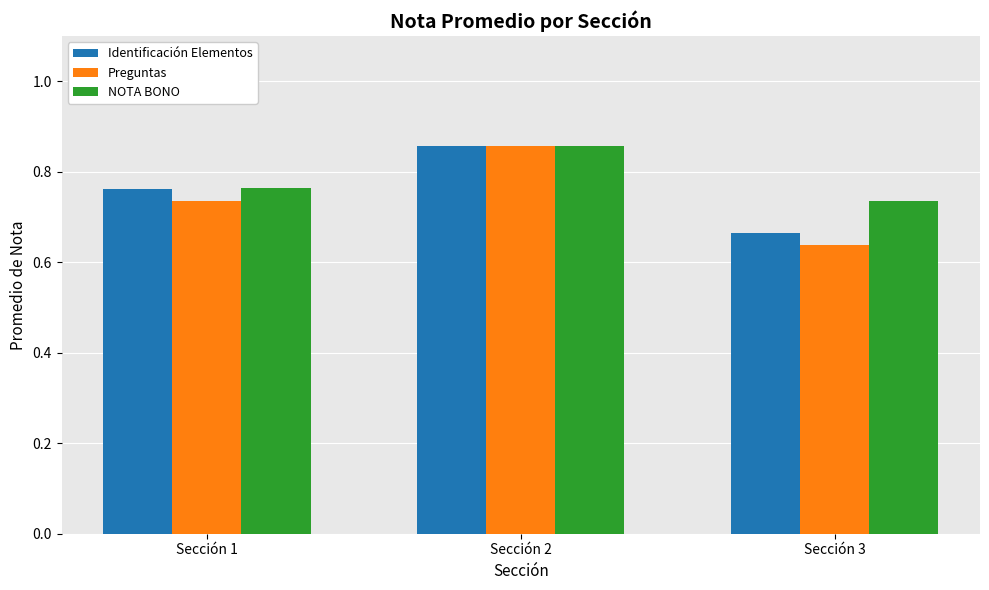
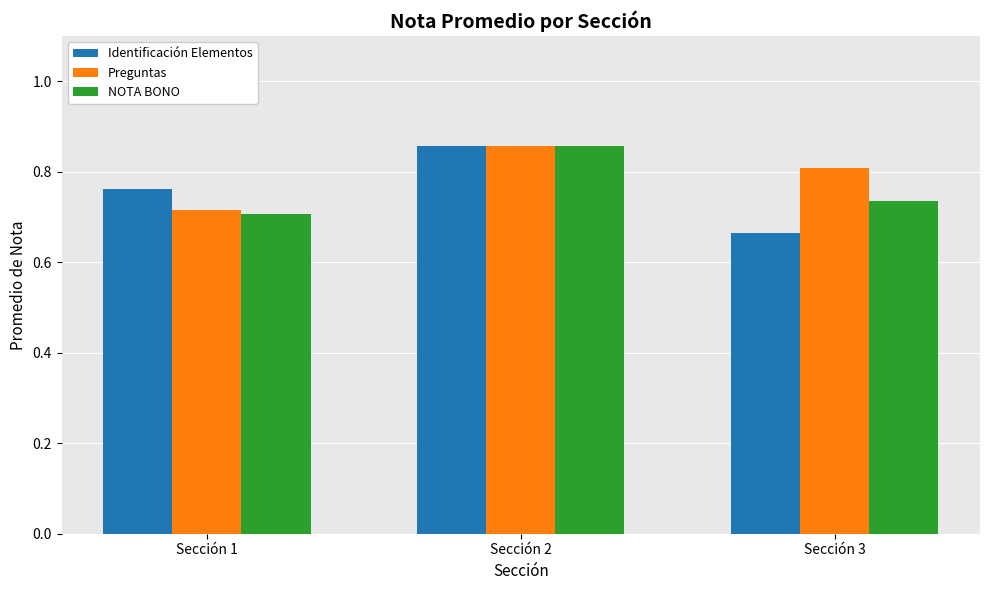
Preguntas, Sección 1: 0.74 -> 0.72
NOTA BONO, Sección 1: 0.76 -> 0.71
Preguntas, Sección 3: 0.64 -> 0.81
